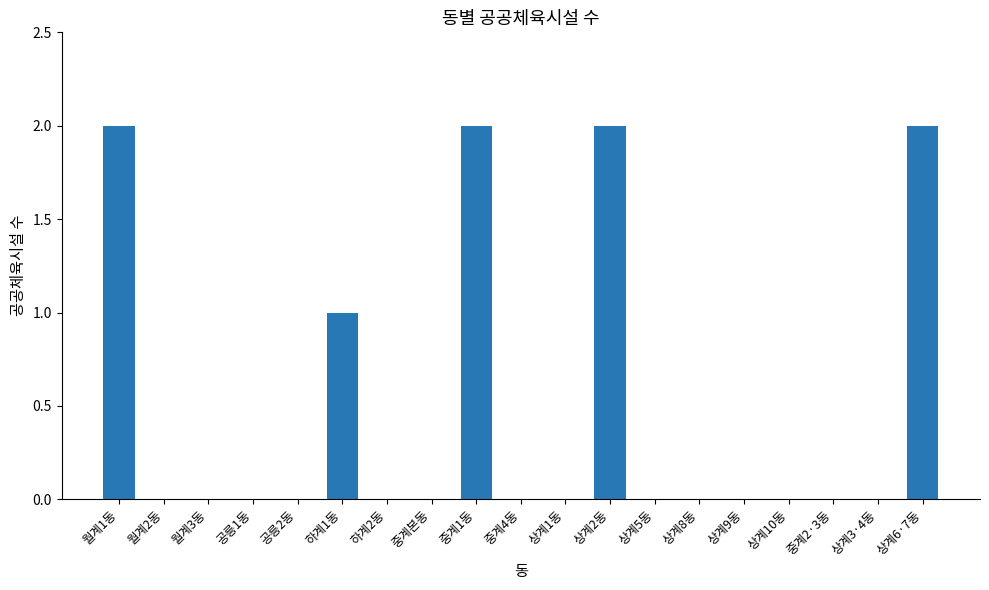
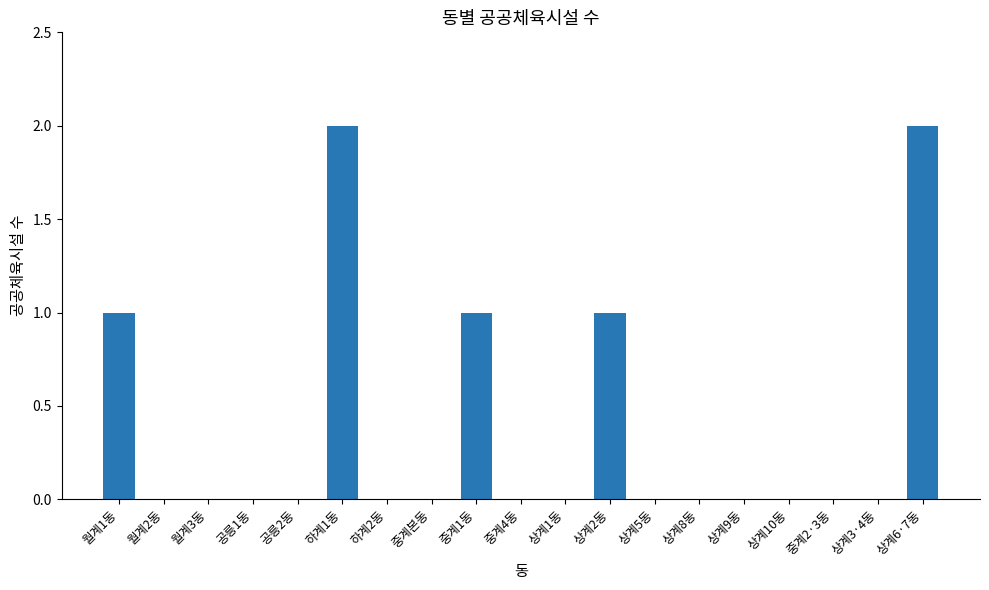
월계1동: 2 -> 1
하계1동: 1 -> 2
중계1동: 2 -> 1
상계2동: 2 -> 1
